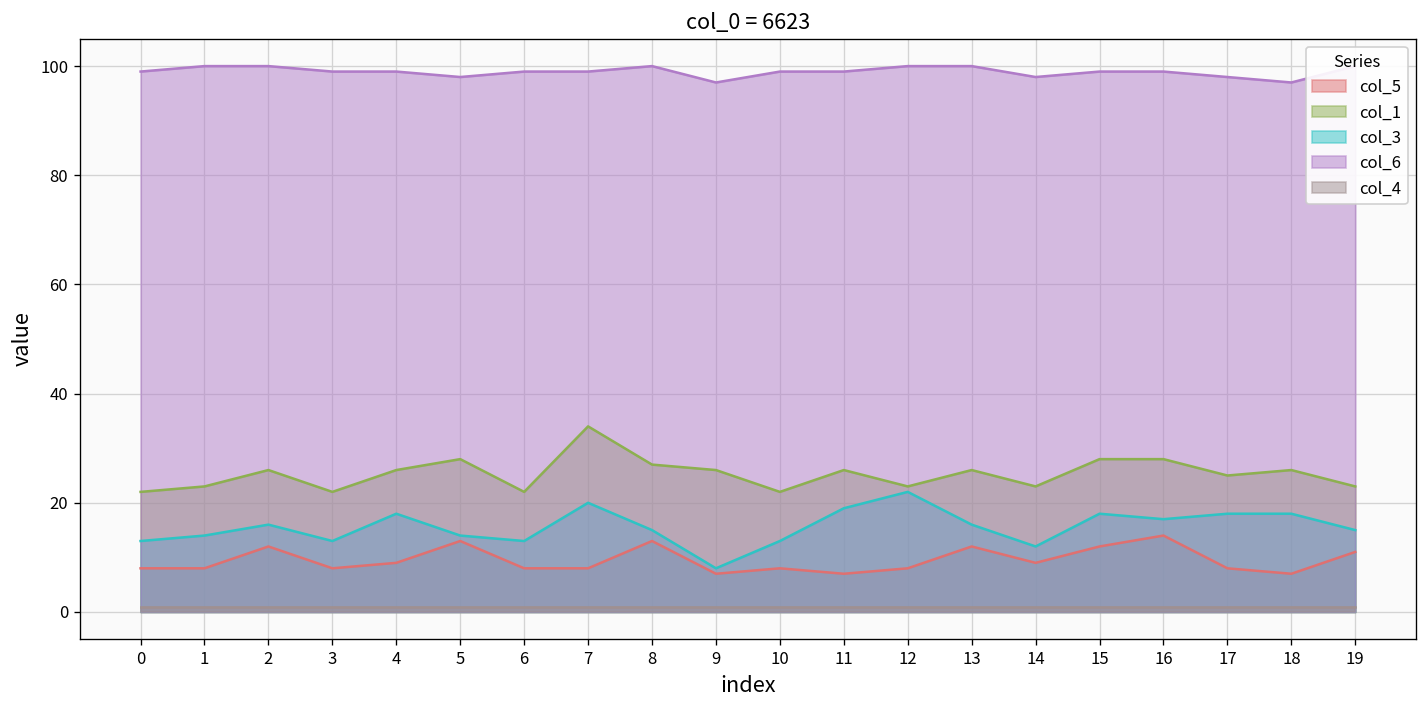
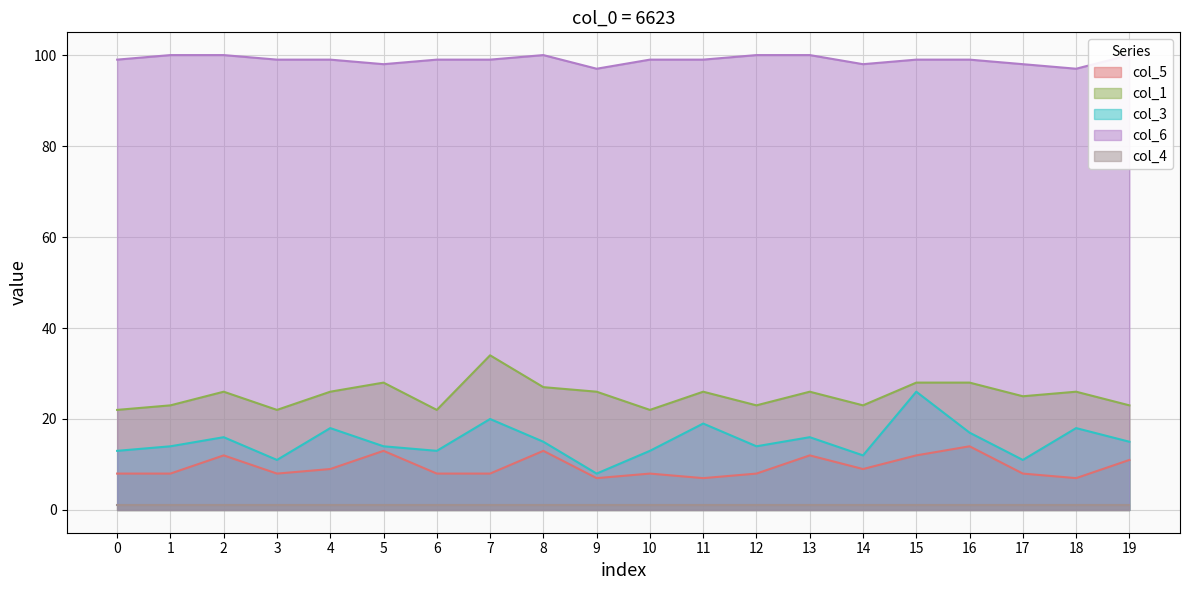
col_3, 3: 13 -> 11
col_3, 12: 22 -> 14
col_3, 15: 18 -> 26
col_3, 17: 18 -> 11
